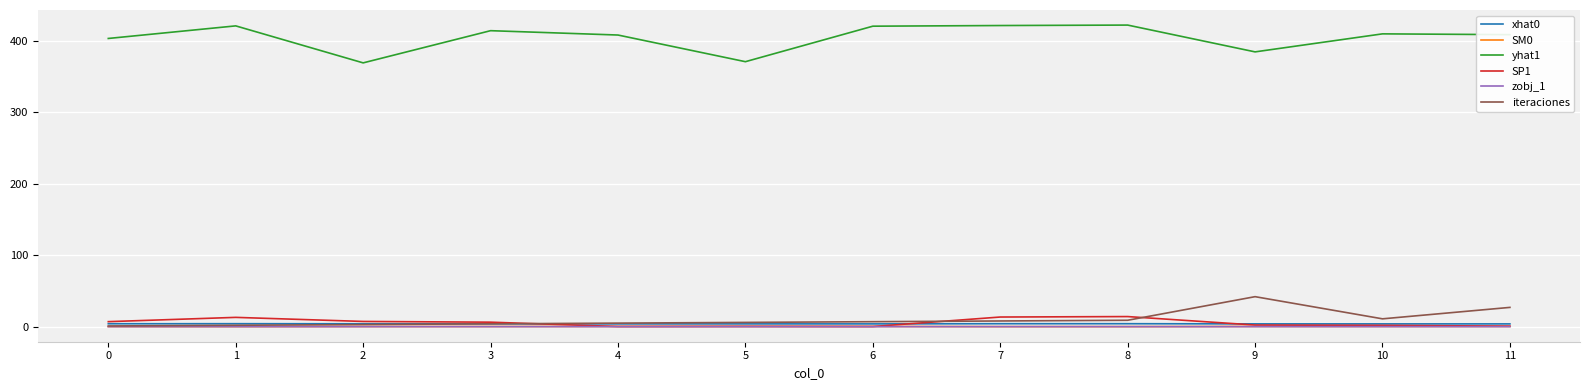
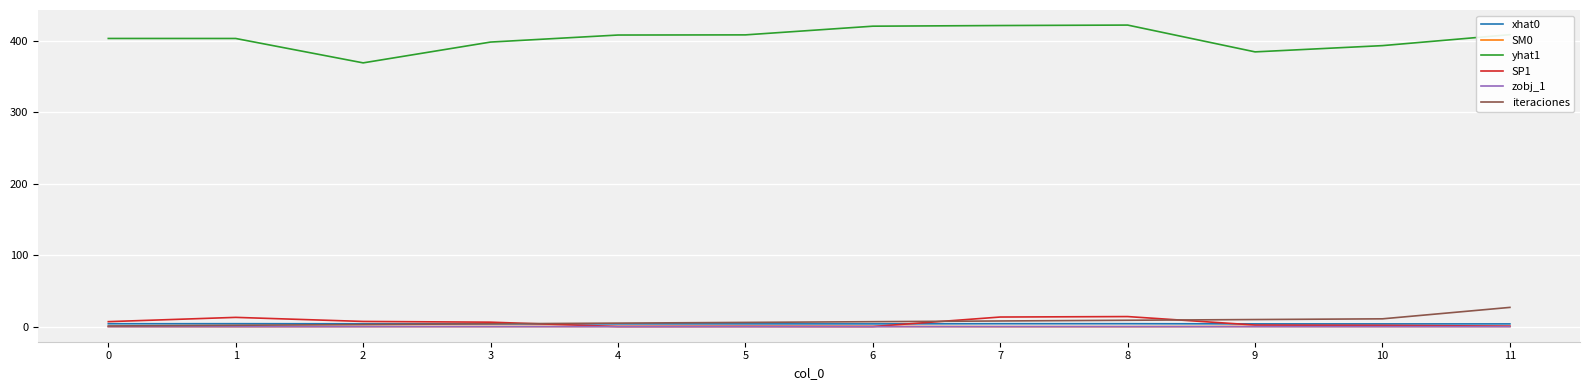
yhat1, 1: 420 -> 400
yhat1, 3: 410 -> 400
yhat1, 5: 370 -> 410
iteraciones, 9: 40 -> 10
yhat1, 10: 410 -> 390
